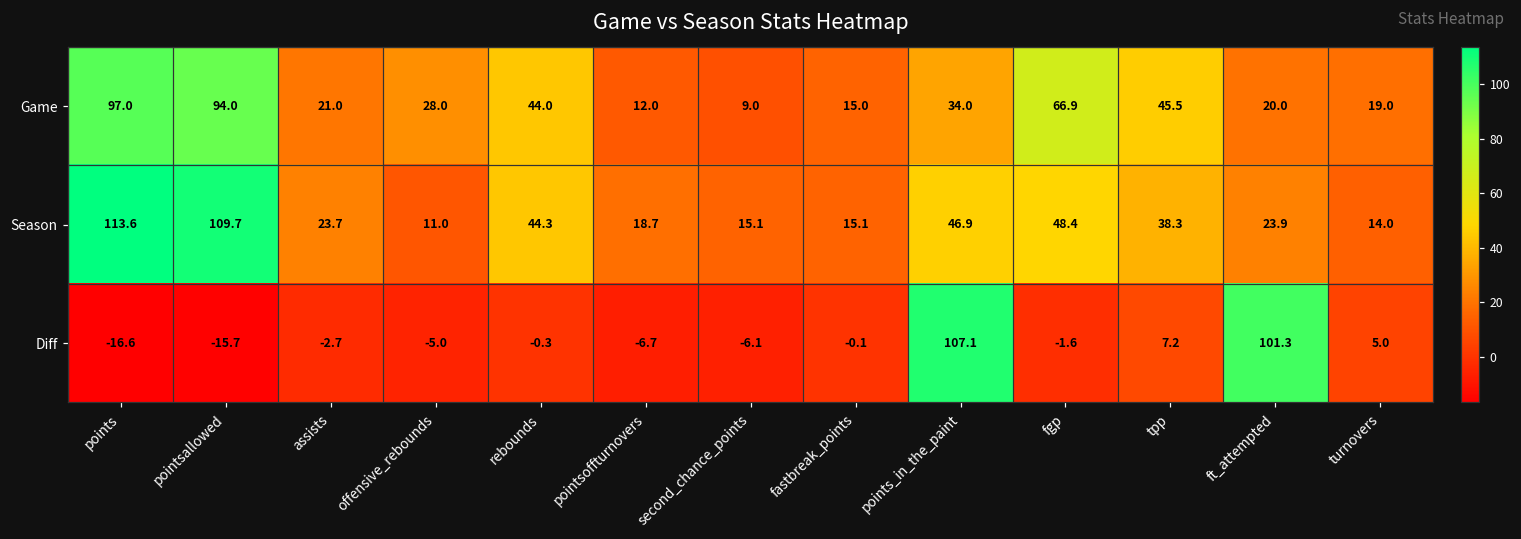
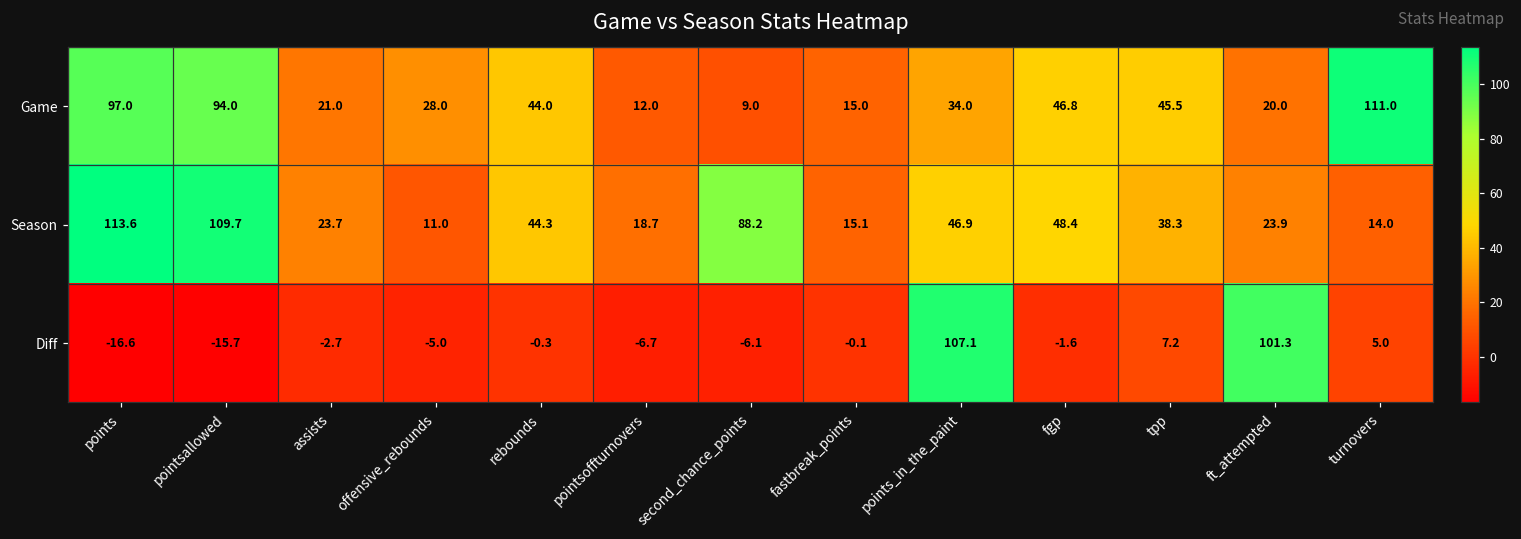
Game, fgp: 66.9 -> 46.8
Game, turnovers: 19.0 -> 111.0
Season, second_chance_points: 15.1 -> 88.2
